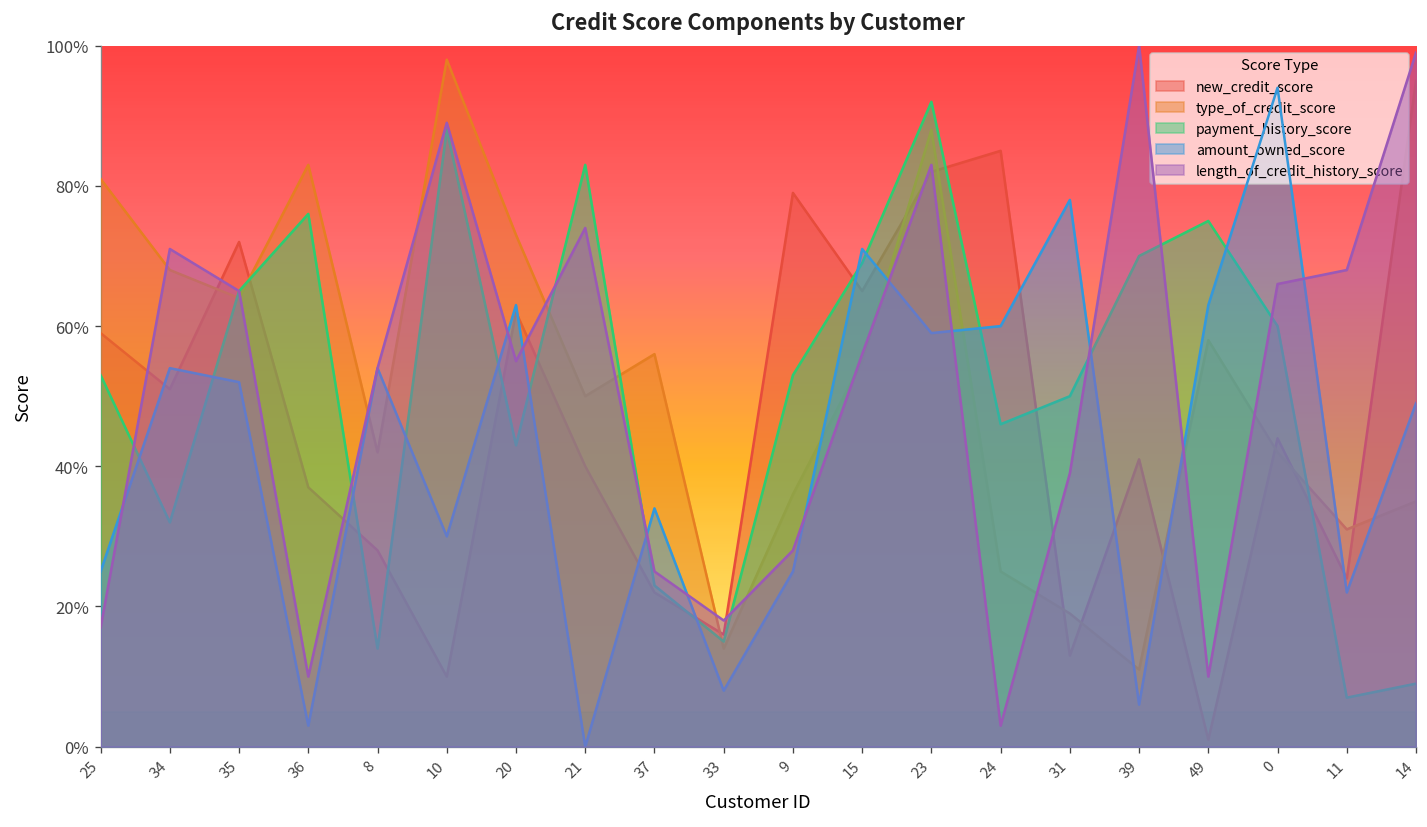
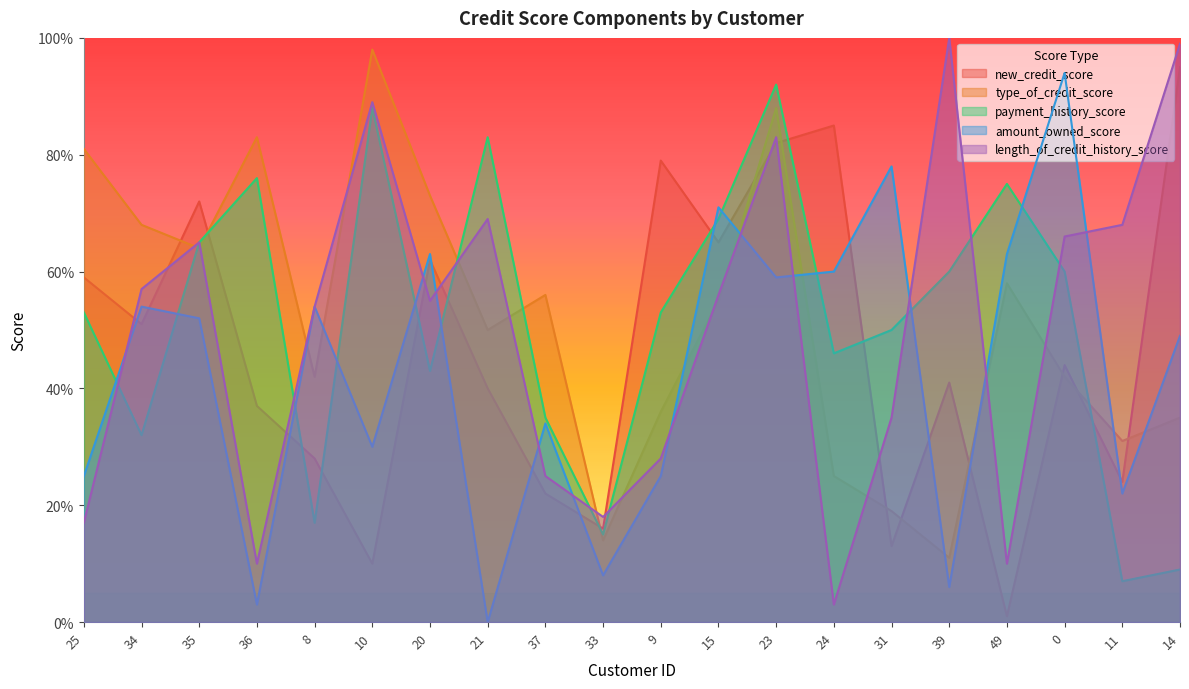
length_of_credit_history_score, 34: 71% -> 57%
payment_history_score, 8: 14% -> 17%
length_of_credit_history_score, 21: 74% -> 69%
payment_history_score, 37: 23% -> 35%
length_of_credit_history_score, 31: 39% -> 35%
payment_history_score, 39: 70% -> 60%
